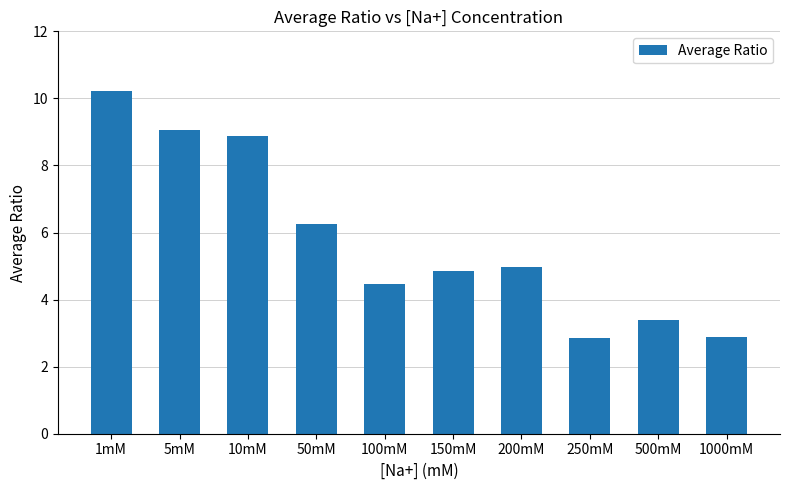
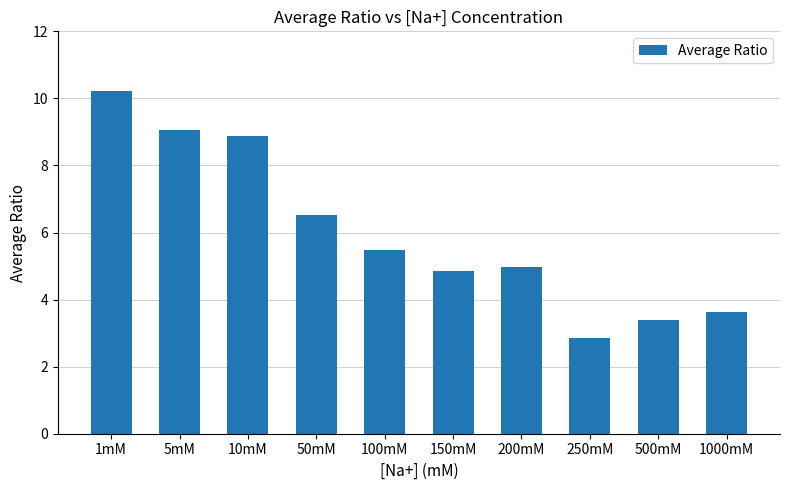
50mM: 6.2 -> 6.5
100mM: 4.5 -> 5.5
1000mM: 2.9 -> 3.6
